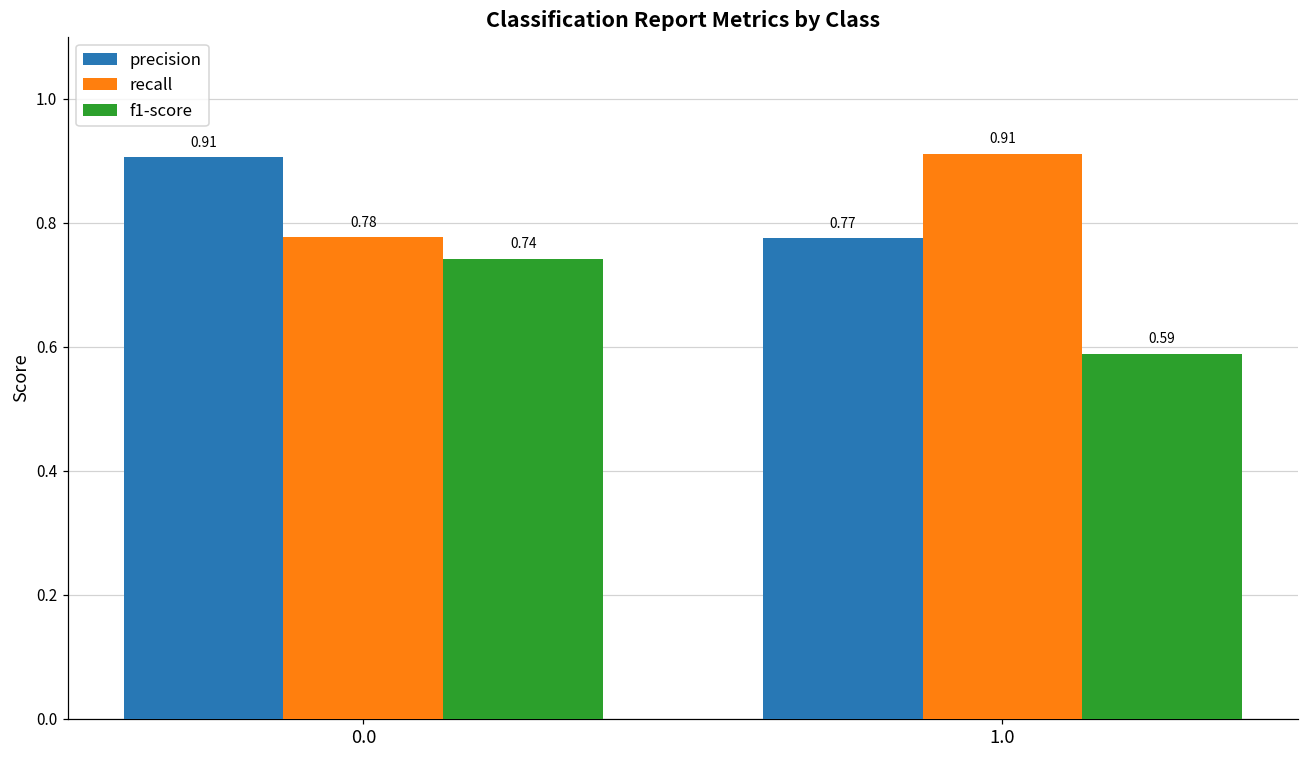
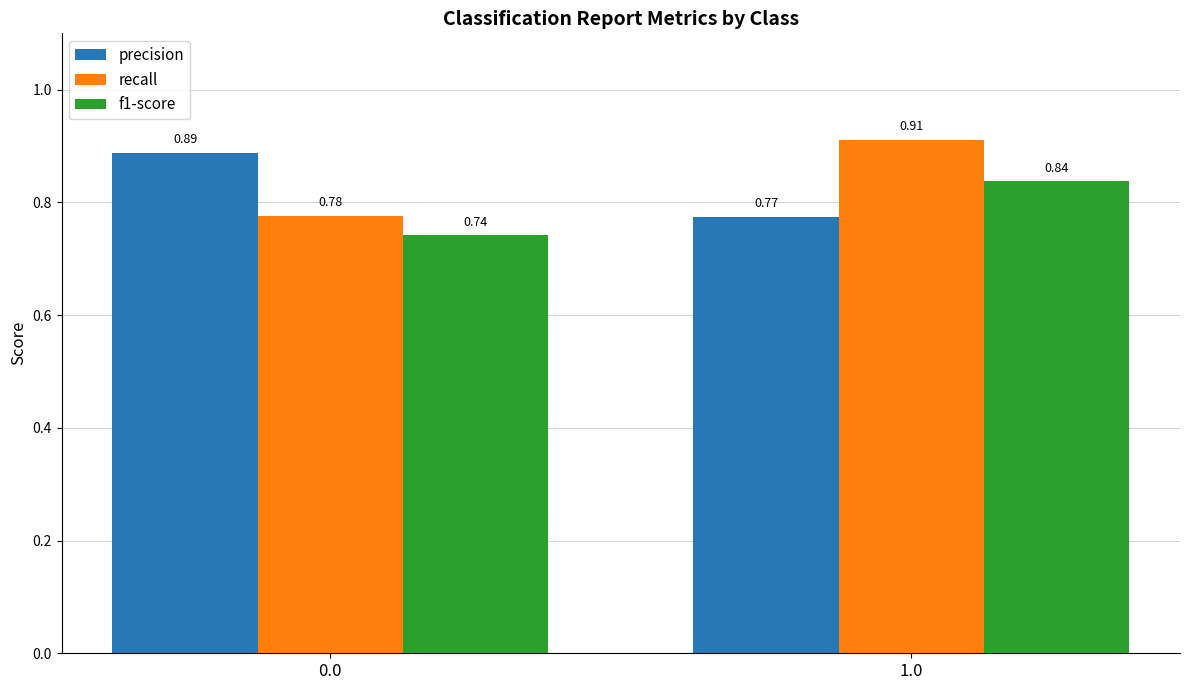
precision, 0.0: 0.91 -> 0.89
f1-score, 1.0: 0.59 -> 0.84
